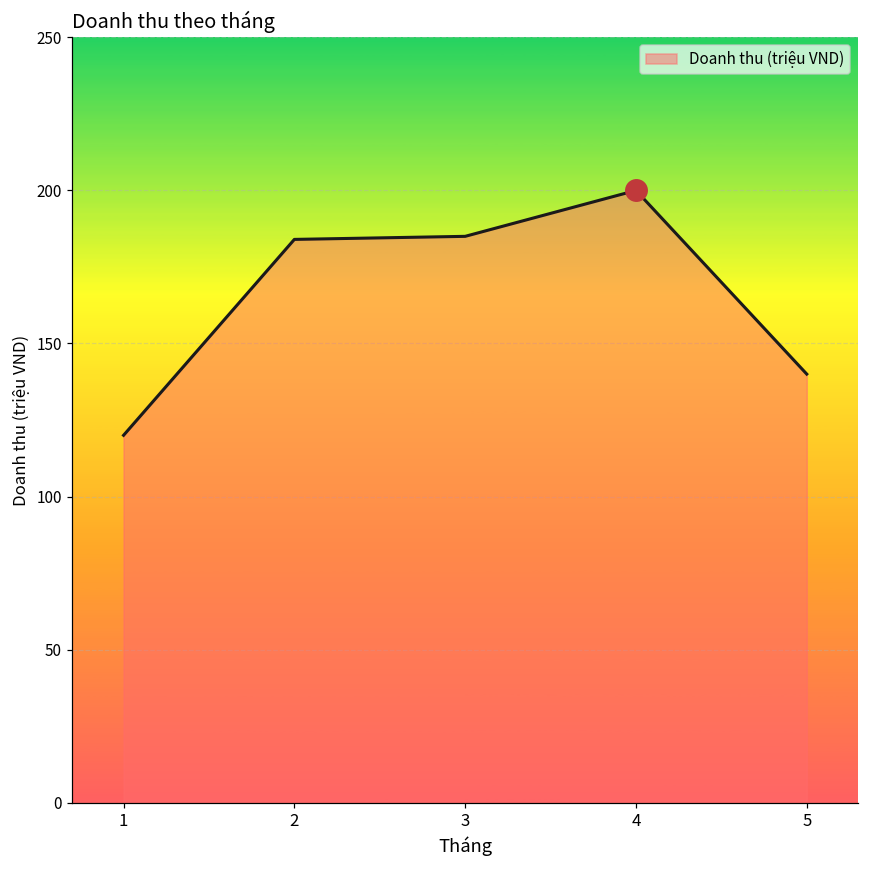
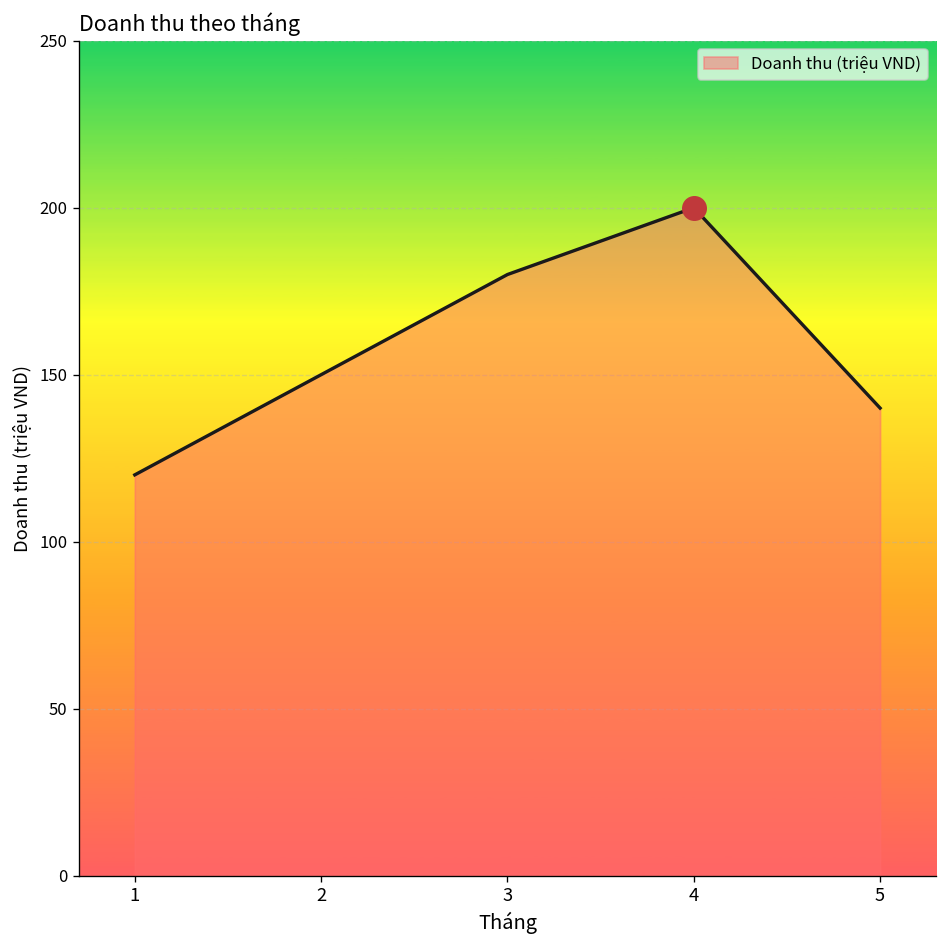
Doanh thu (triệu VND), 2: 184 -> 150
Doanh thu (triệu VND), 3: 185 -> 180
